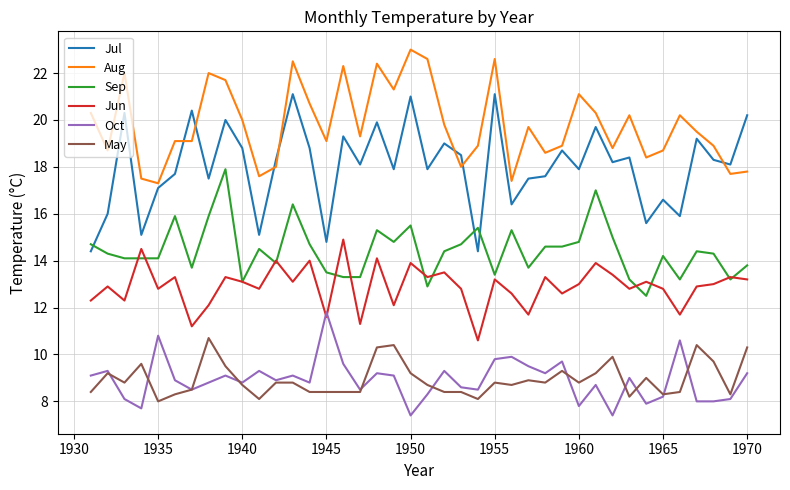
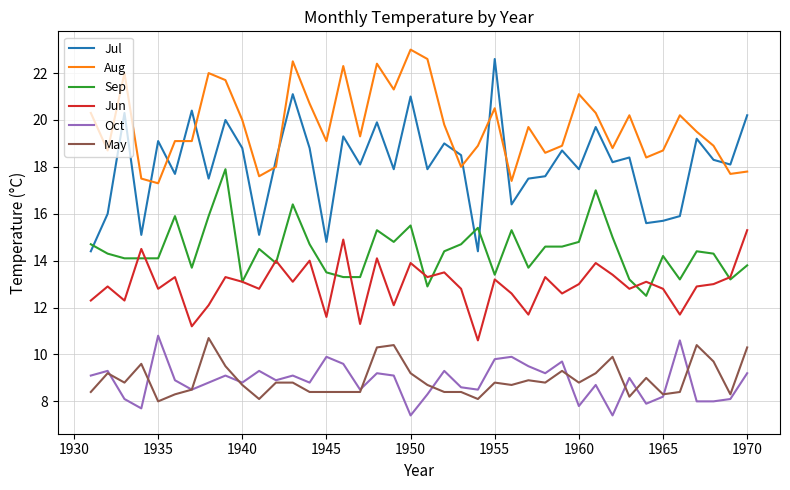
Jul, 1935: 17.1 -> 19.1
Oct, 1945: 11.8 -> 9.9
Jul, 1955: 21.1 -> 22.6
Aug, 1955: 22.6 -> 20.5
Jul, 1965: 16.6 -> 15.7
Jun, 1970: 13.2 -> 15.3
